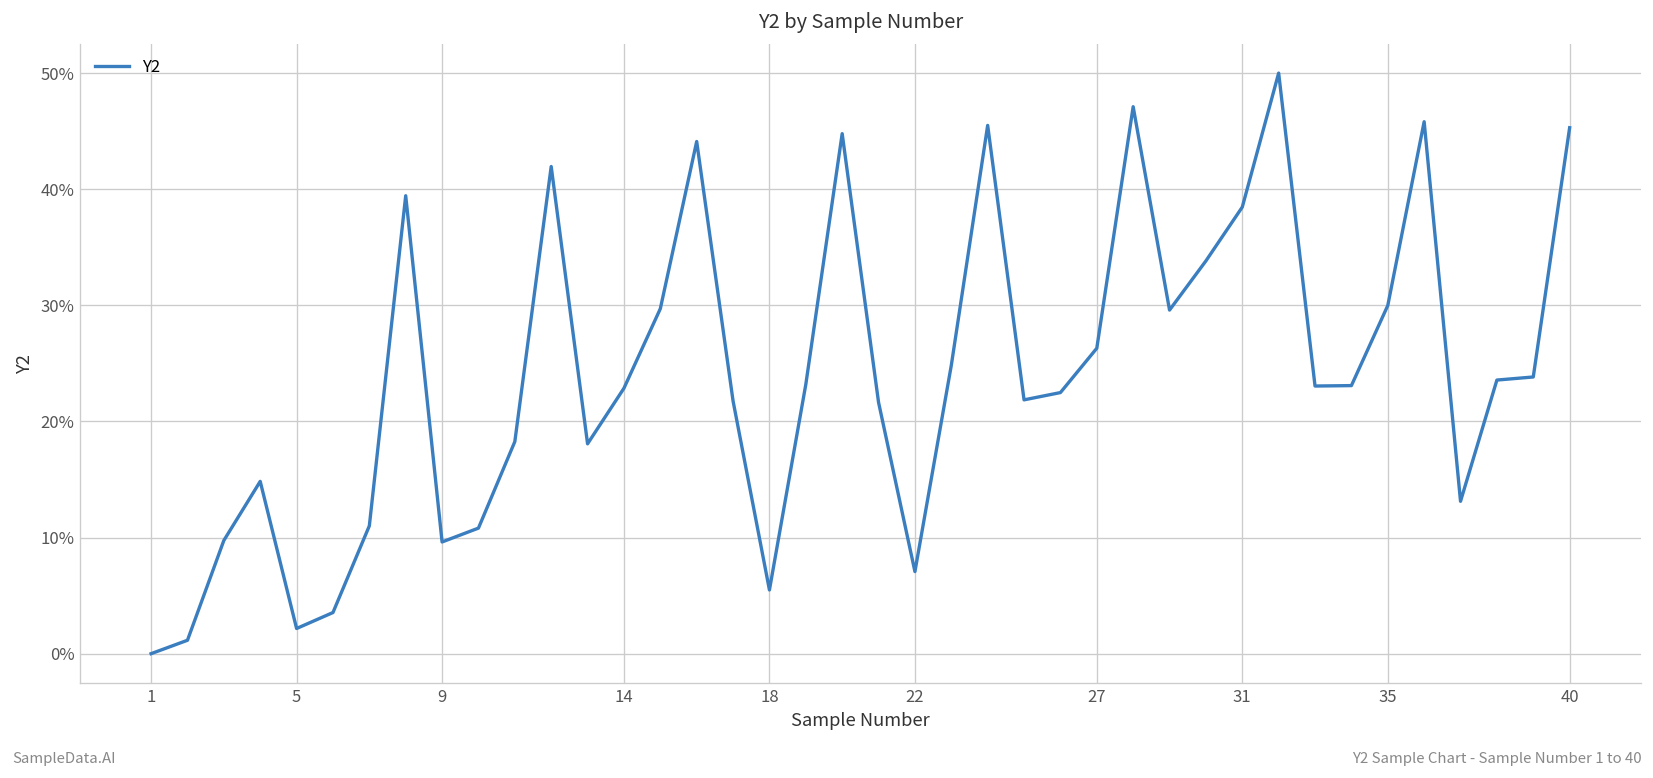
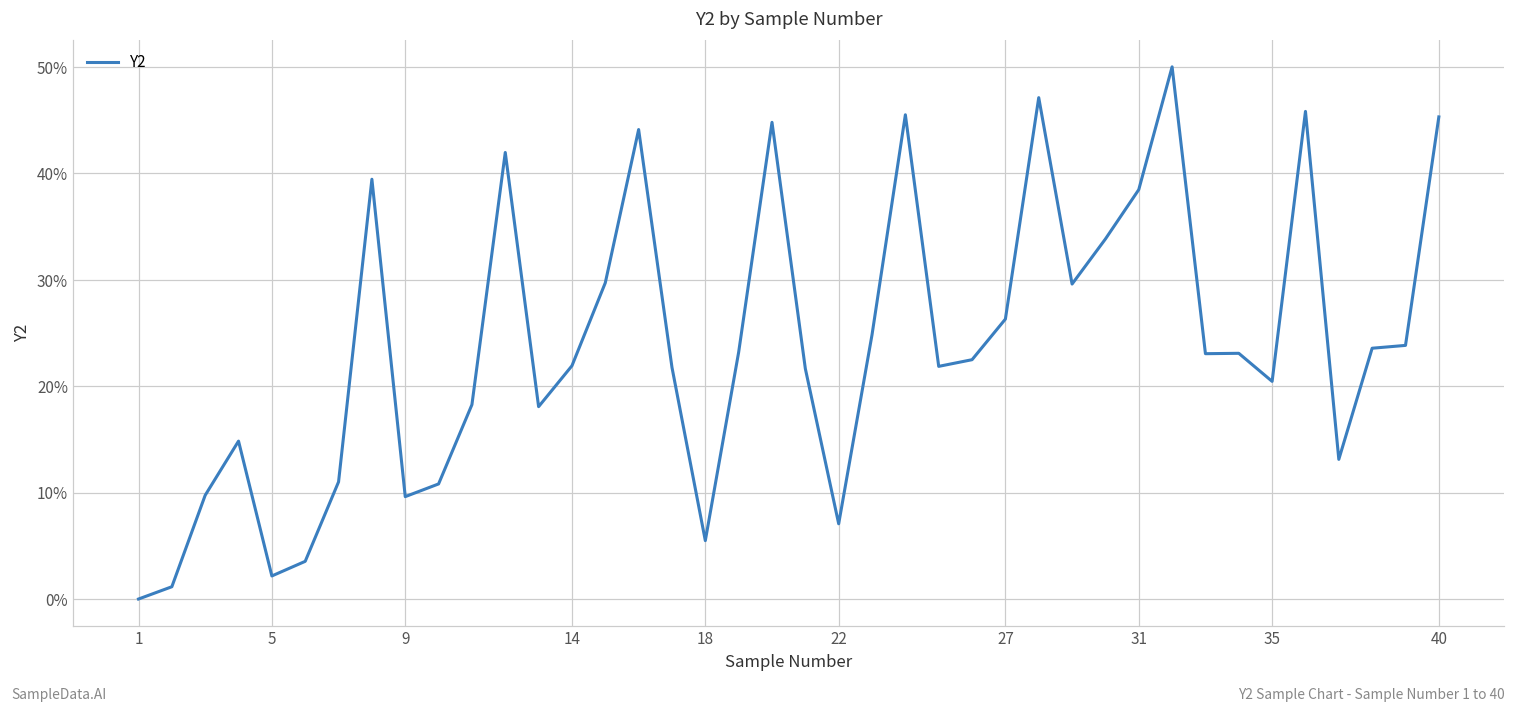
14: 23% -> 22%
35: 30% -> 20%
